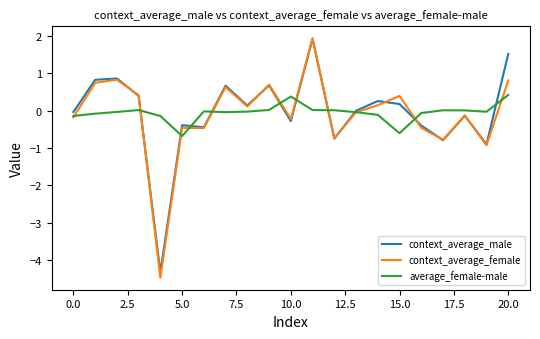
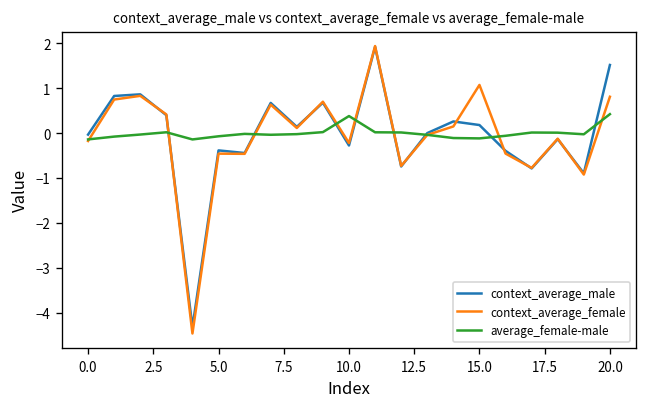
average_female-male, 5.0: -0.7 -> -0.1
context_average_female, 15.0: 0.4 -> 1.1
average_female-male, 15.0: -0.6 -> -0.1
